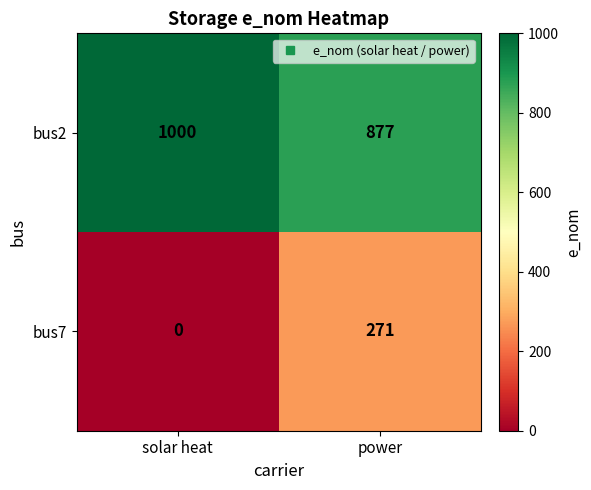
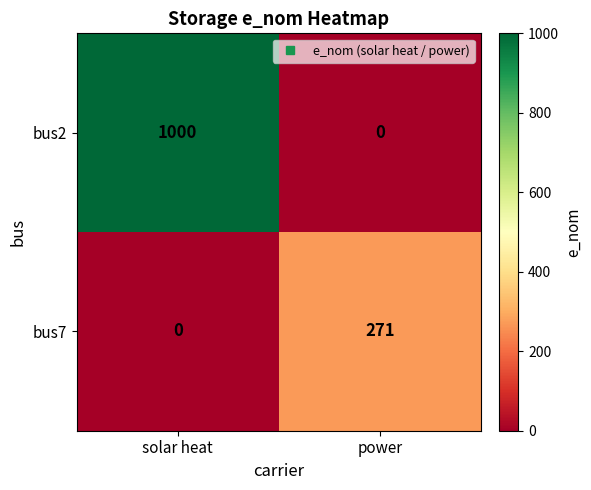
bus2, power: 877 -> 0
